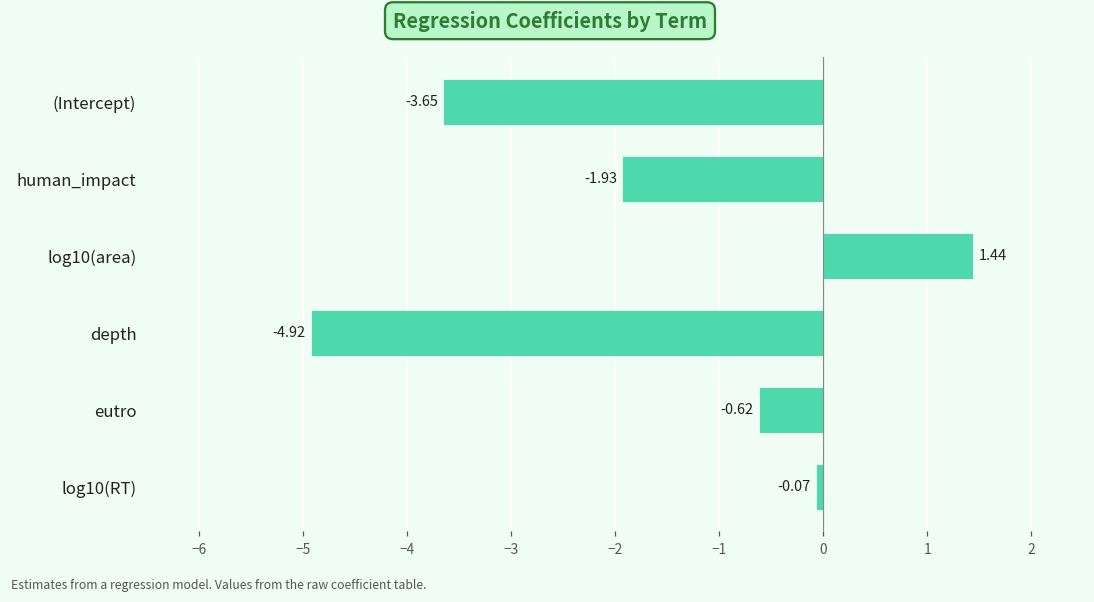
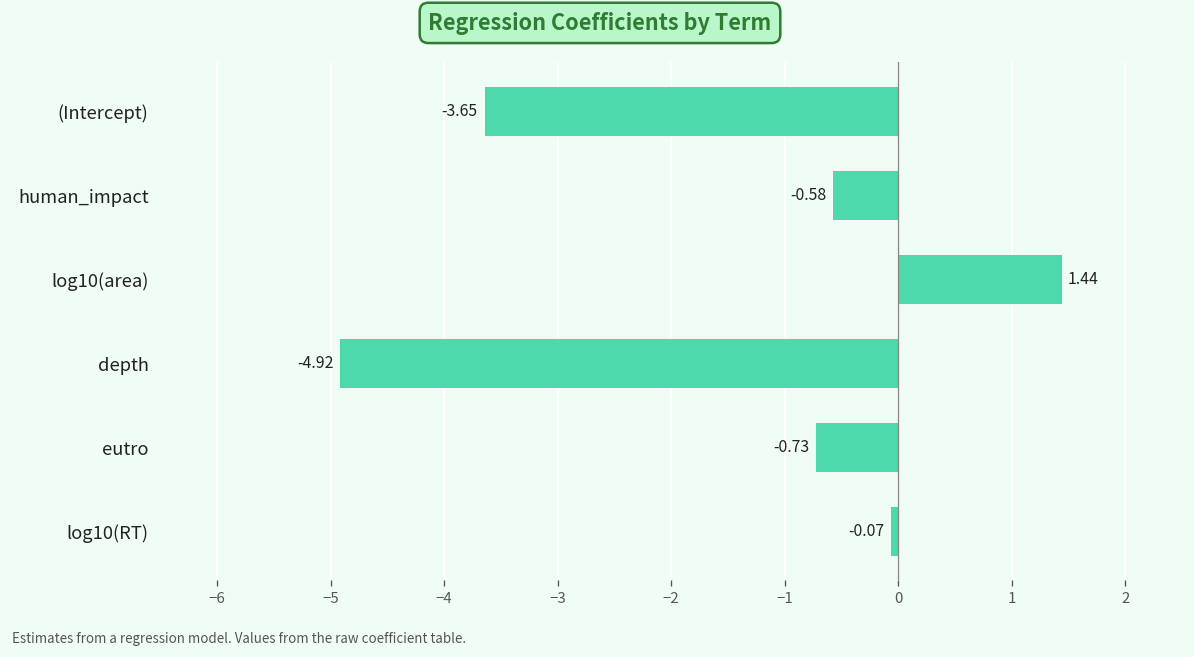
human_impact: -1.93 -> -0.58
eutro: -0.62 -> -0.73
